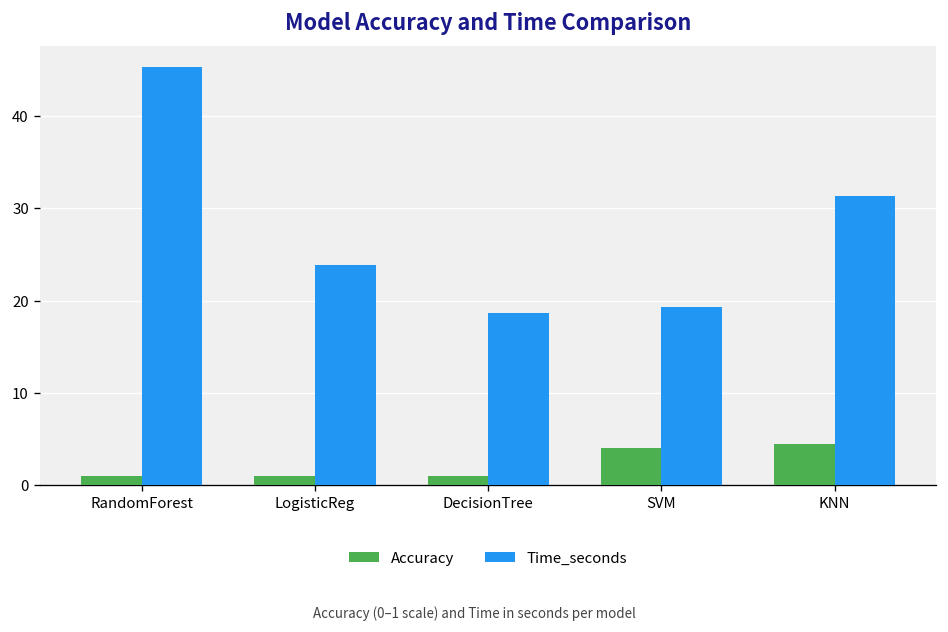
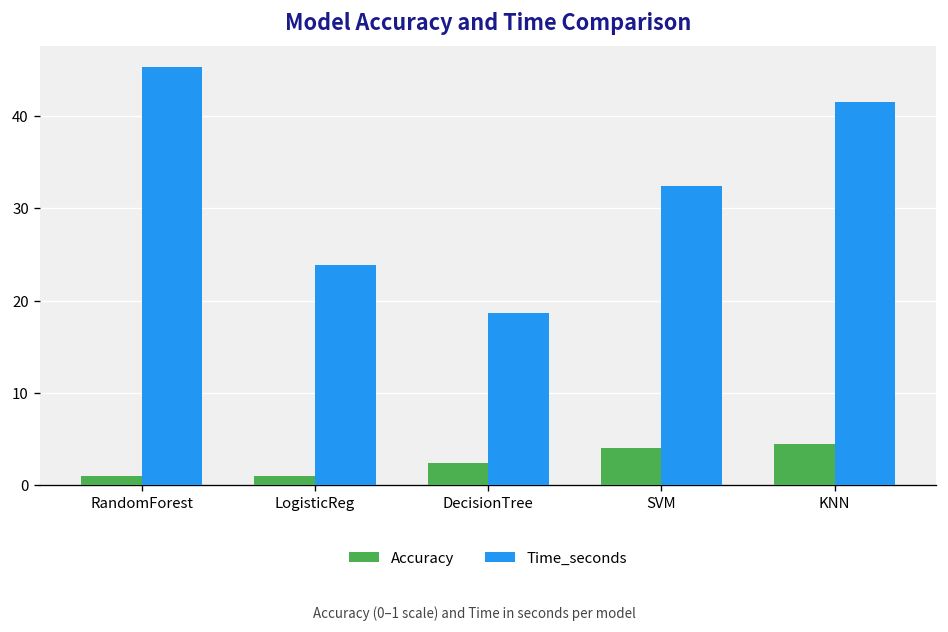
Accuracy, DecisionTree: 1 -> 2
Time_seconds, SVM: 19 -> 32
Time_seconds, KNN: 31 -> 41
